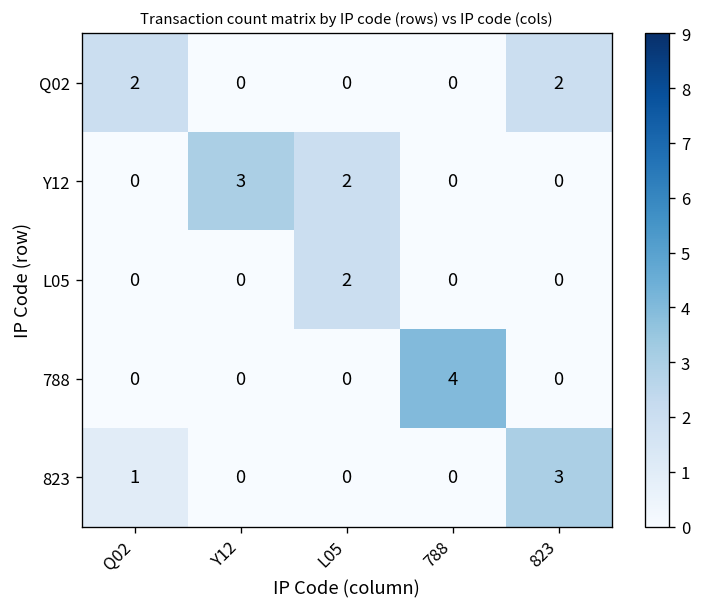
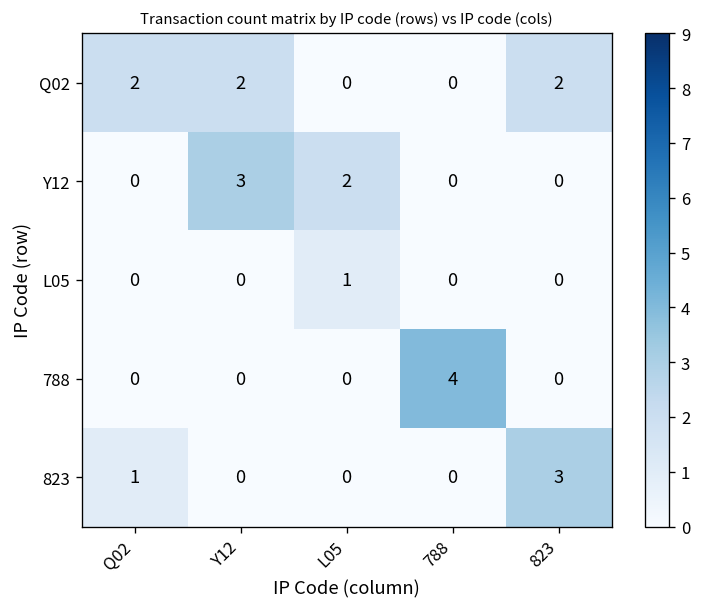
Q02, Y12: 0 -> 2
L05, L05: 2 -> 1
